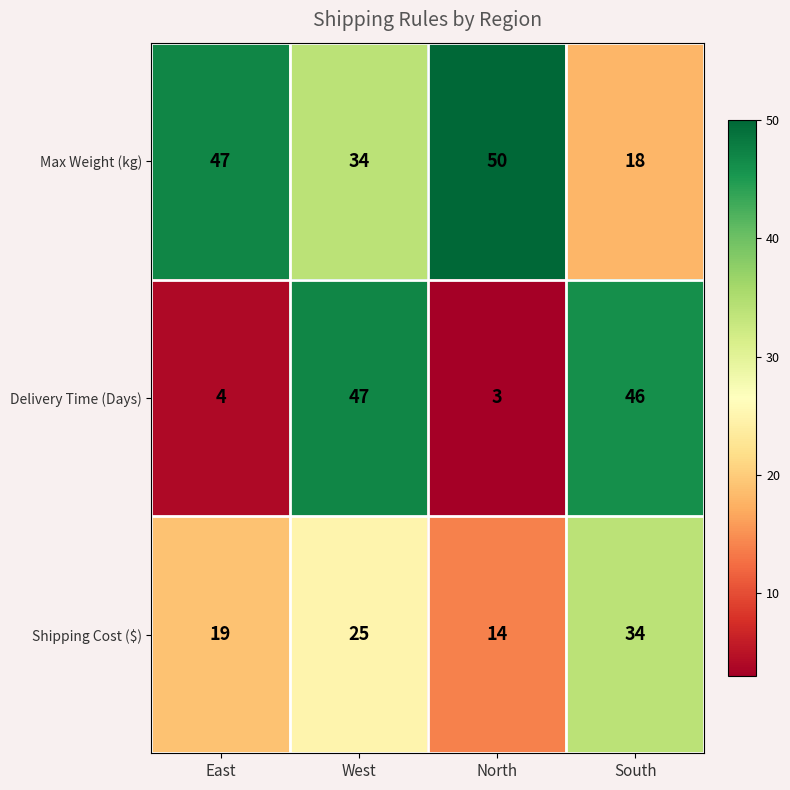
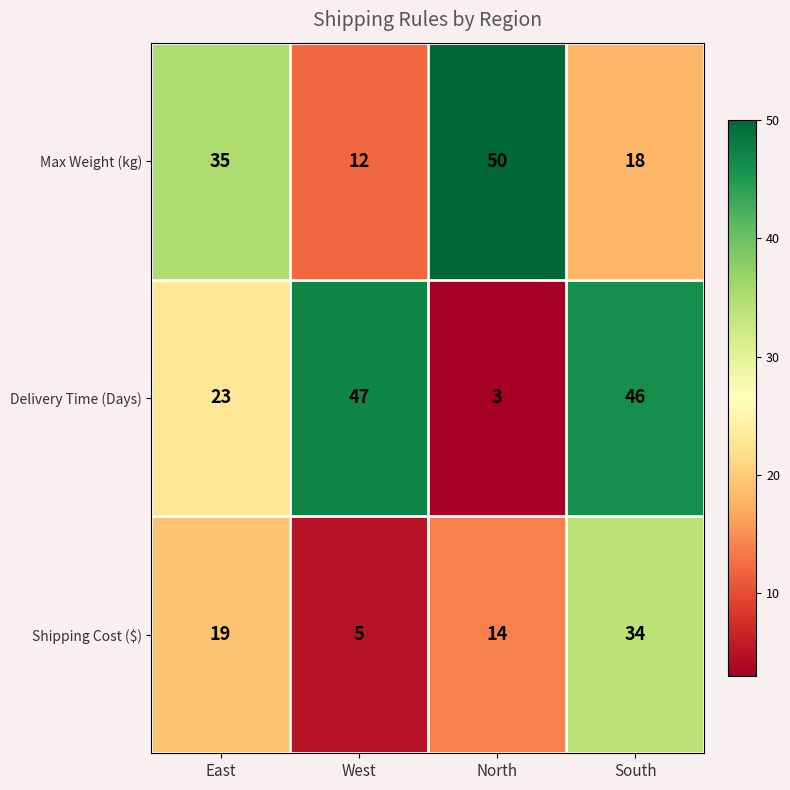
Max Weight (kg), East: 47 -> 35
Max Weight (kg), West: 34 -> 12
Delivery Time (Days), East: 4 -> 23
Shipping Cost ($), West: 25 -> 5
